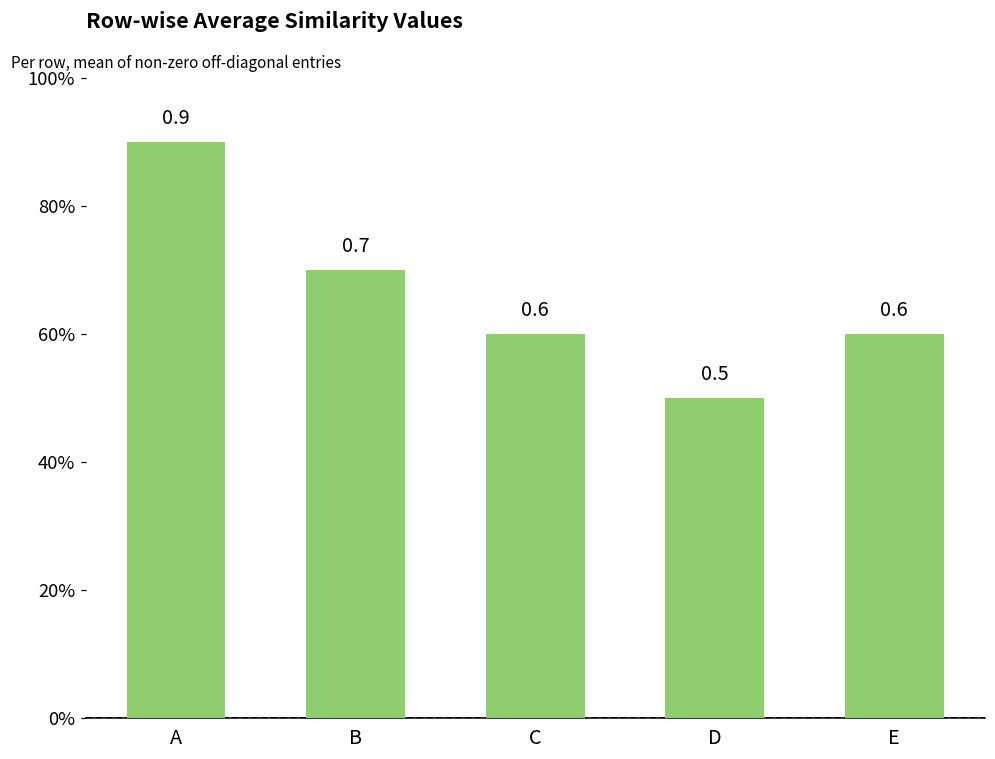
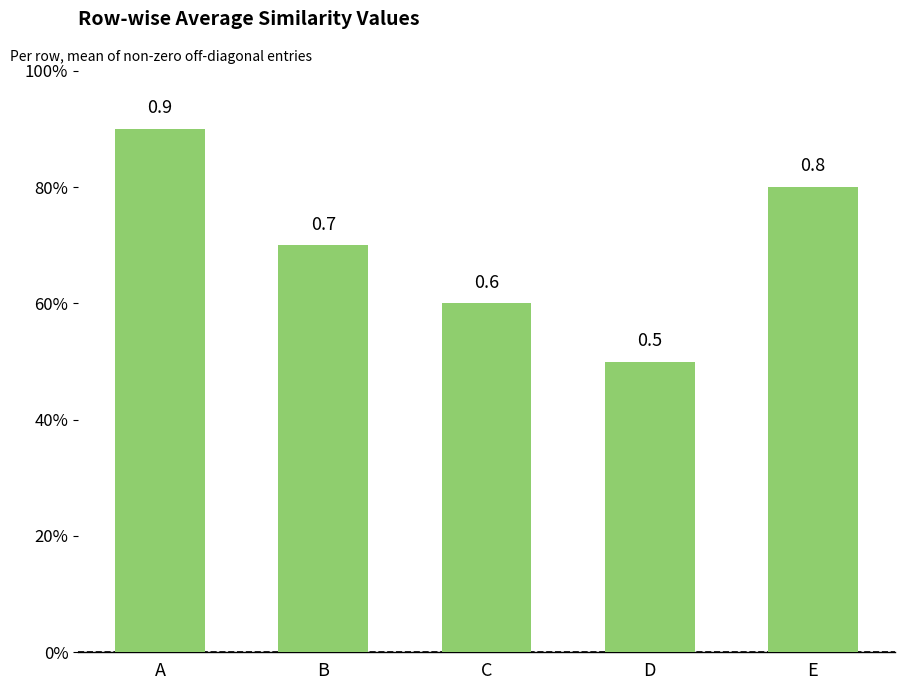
E: 0.6 -> 0.8
